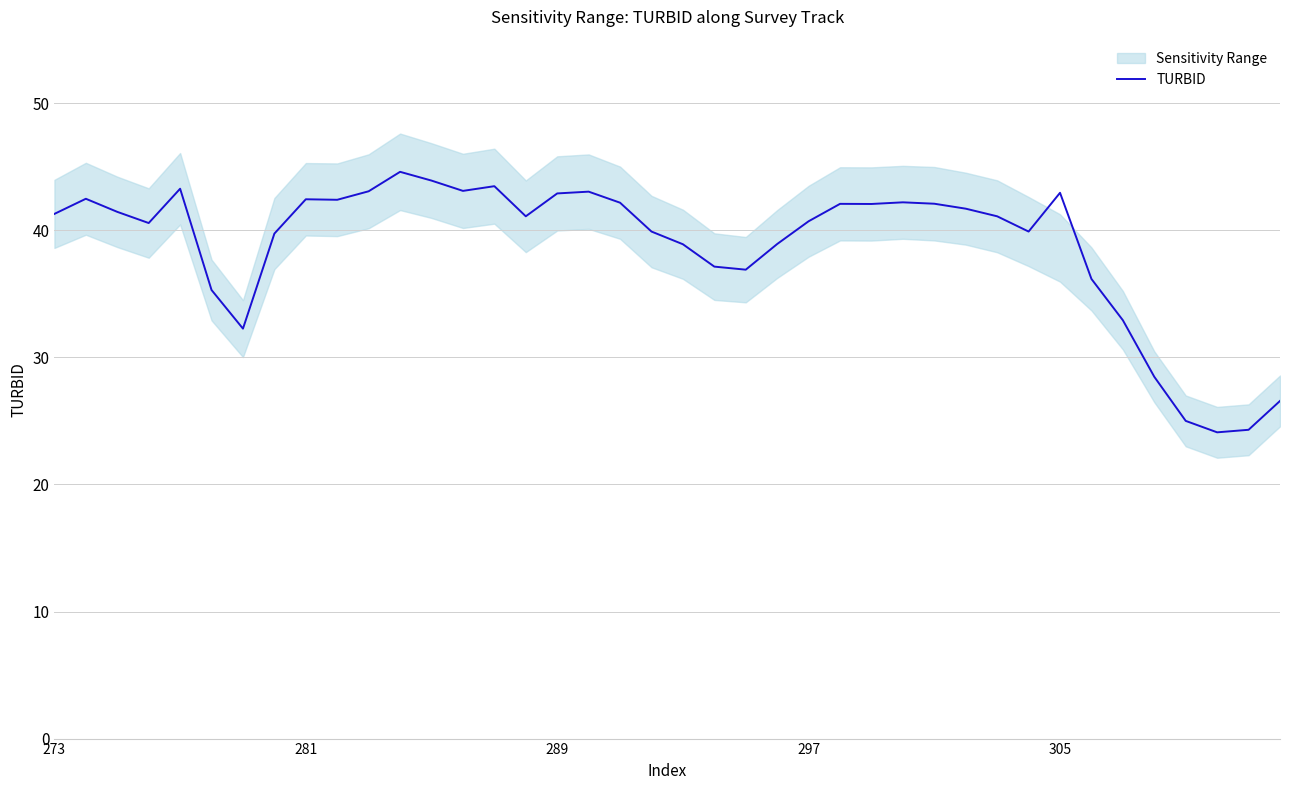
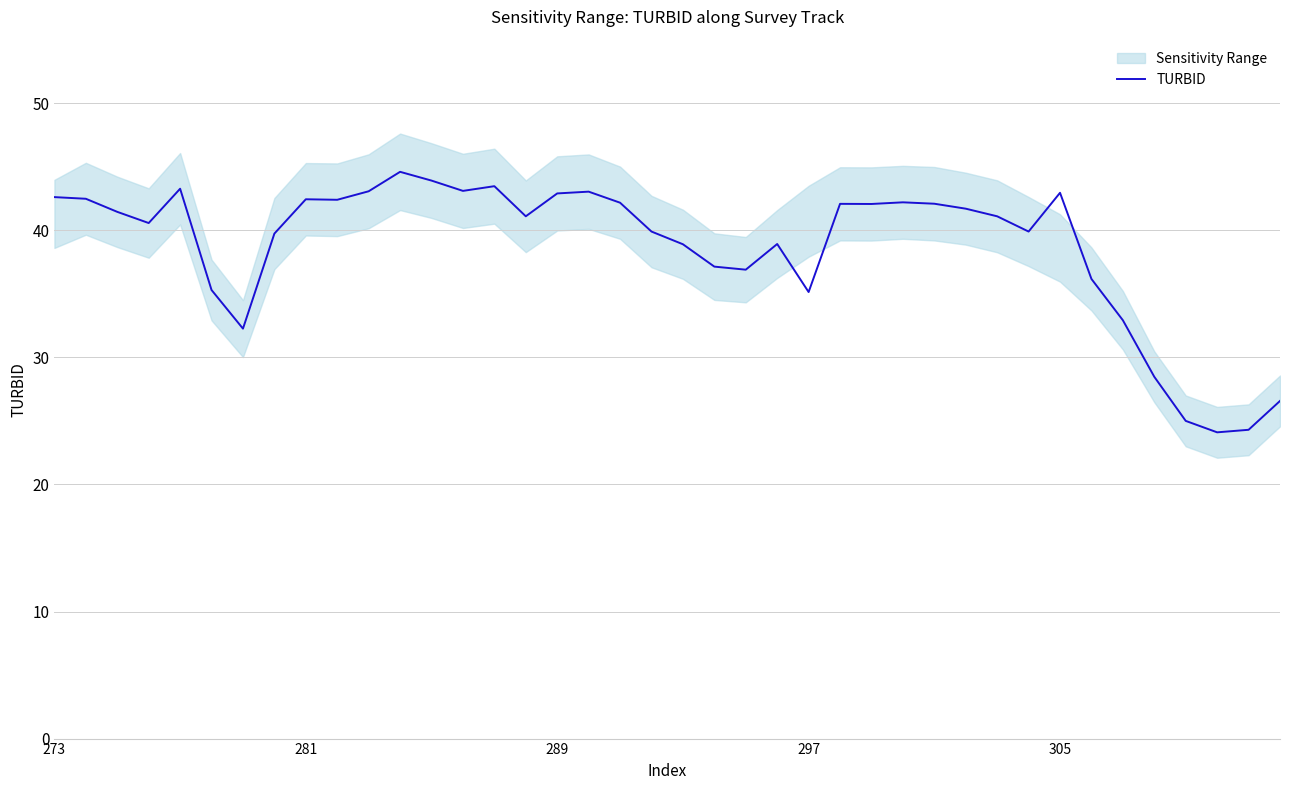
TURBID, 273: 41.3 -> 42.6
TURBID, 297: 40.7 -> 35.1
